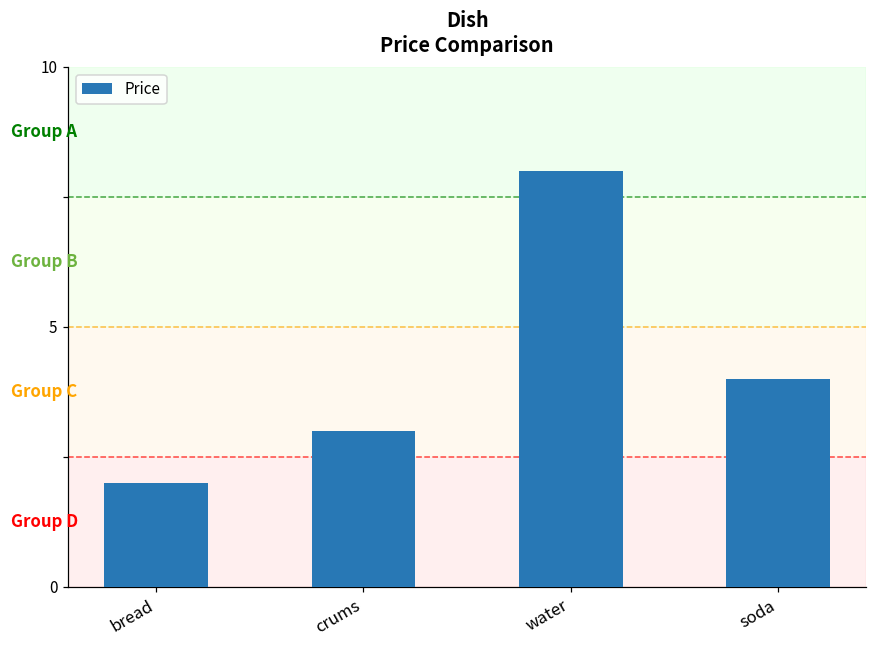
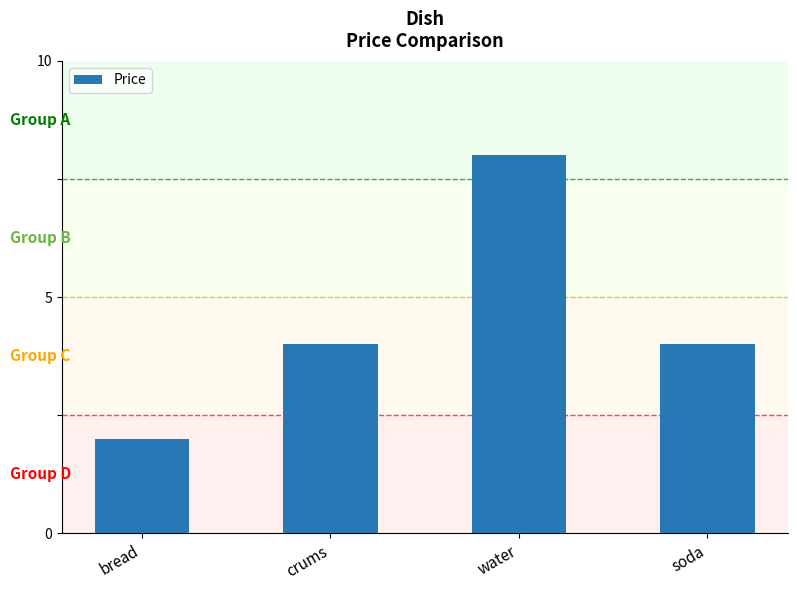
crums: 3 -> 4
